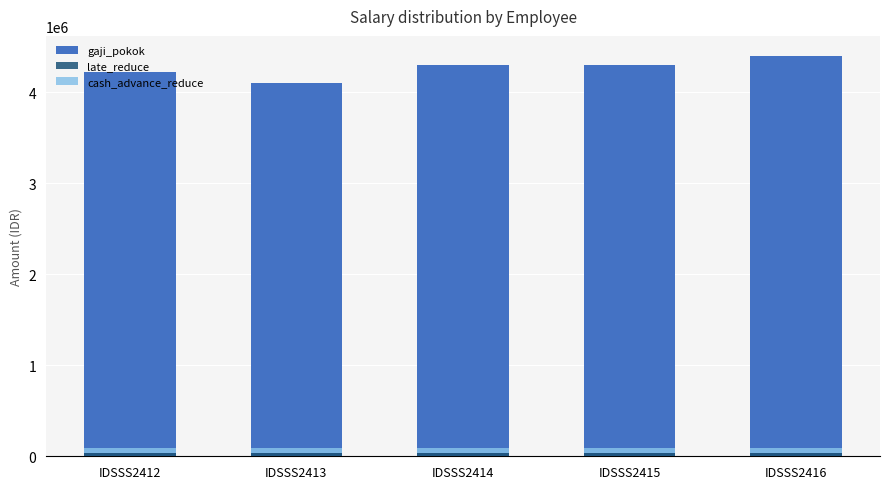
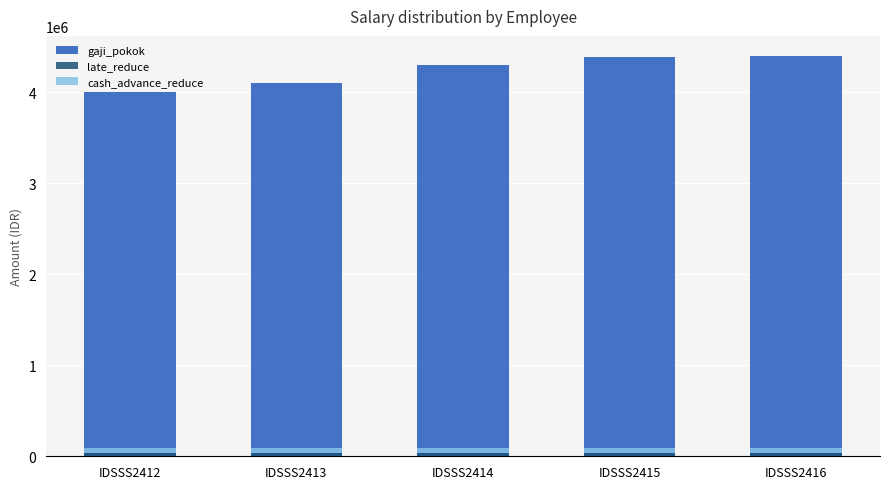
gaji_pokok, IDSSS2412: 4200000 -> 4000000
gaji_pokok, IDSSS2415: 4300000 -> 4400000
